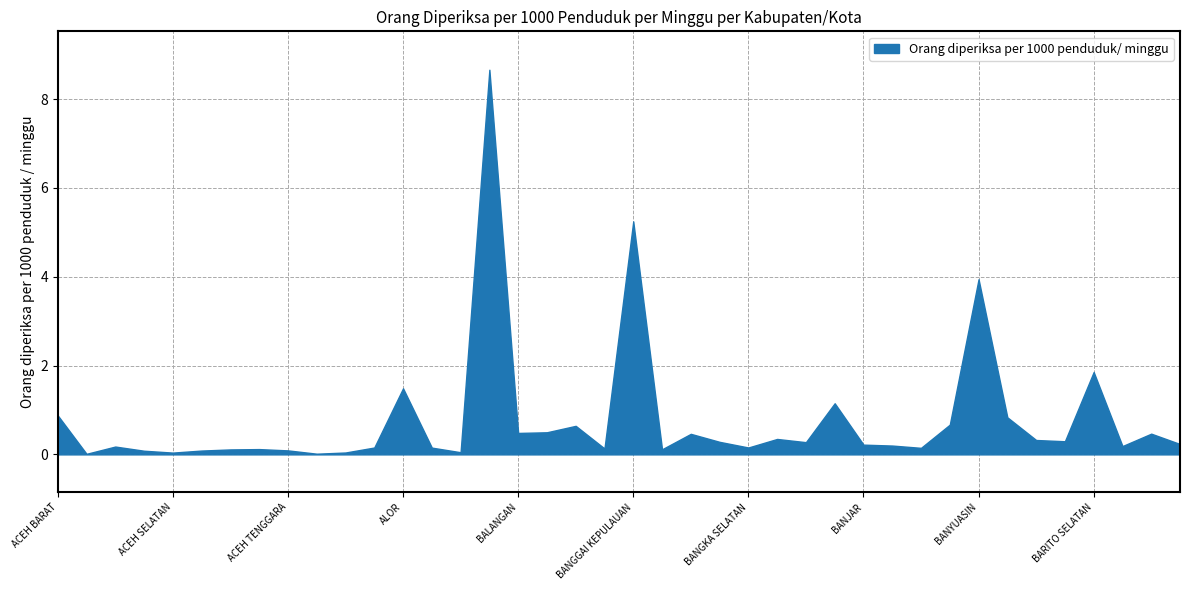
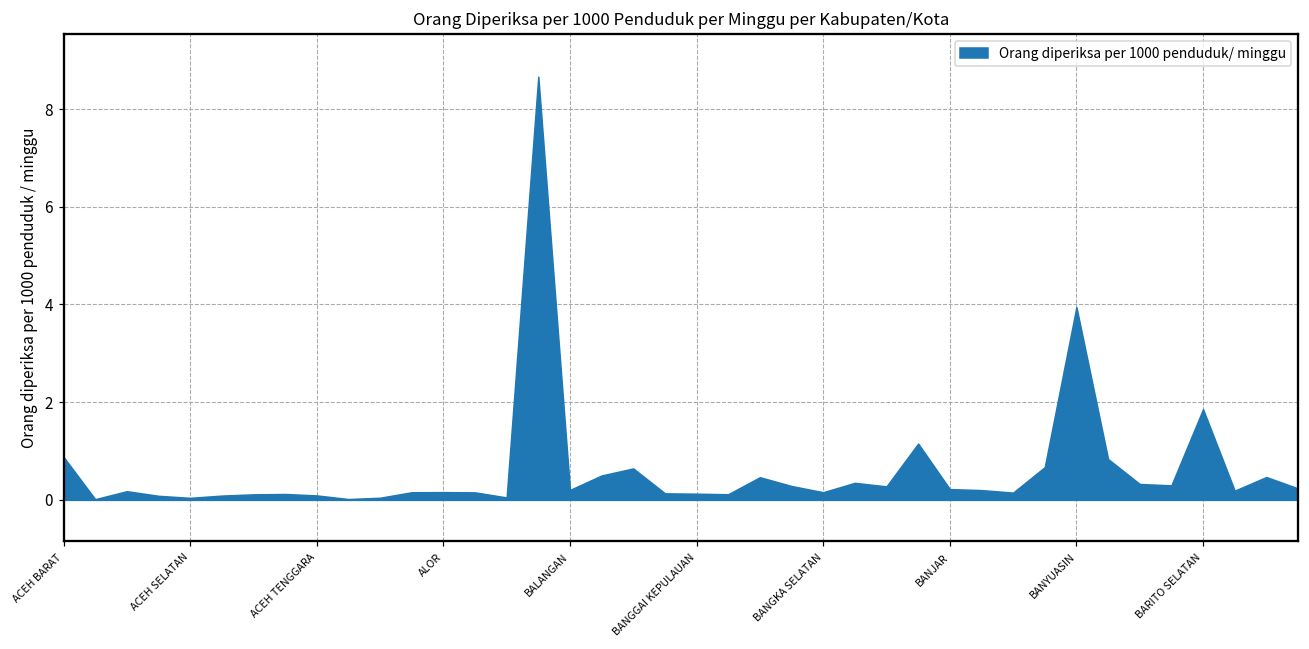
ALOR: 1.5 -> 0.2
BALANGAN: 0.5 -> 0.2
BANGGAI KEPULAUAN: 5.2 -> 0.1
